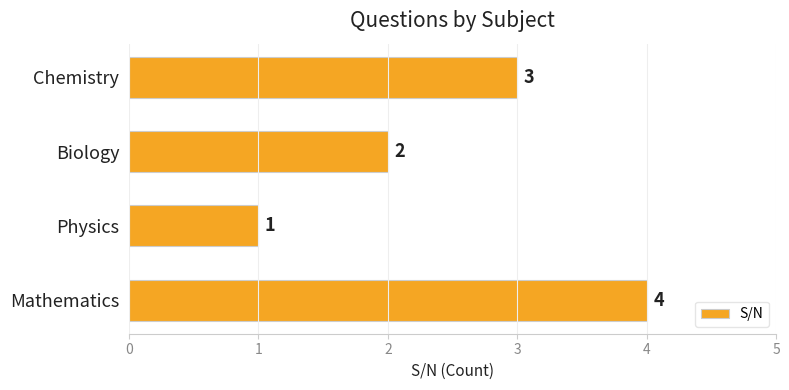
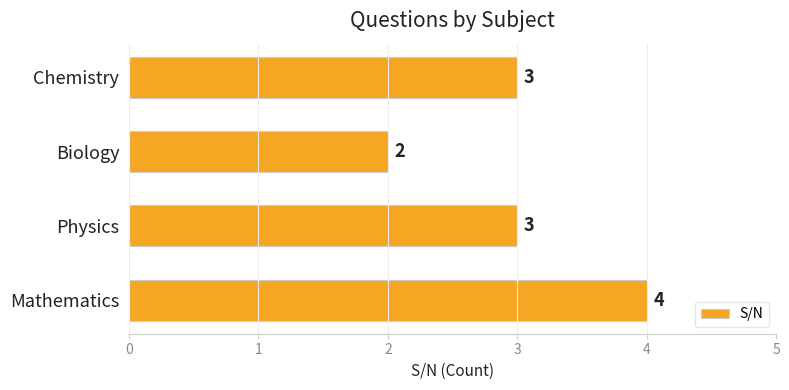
Physics: 1 -> 3
